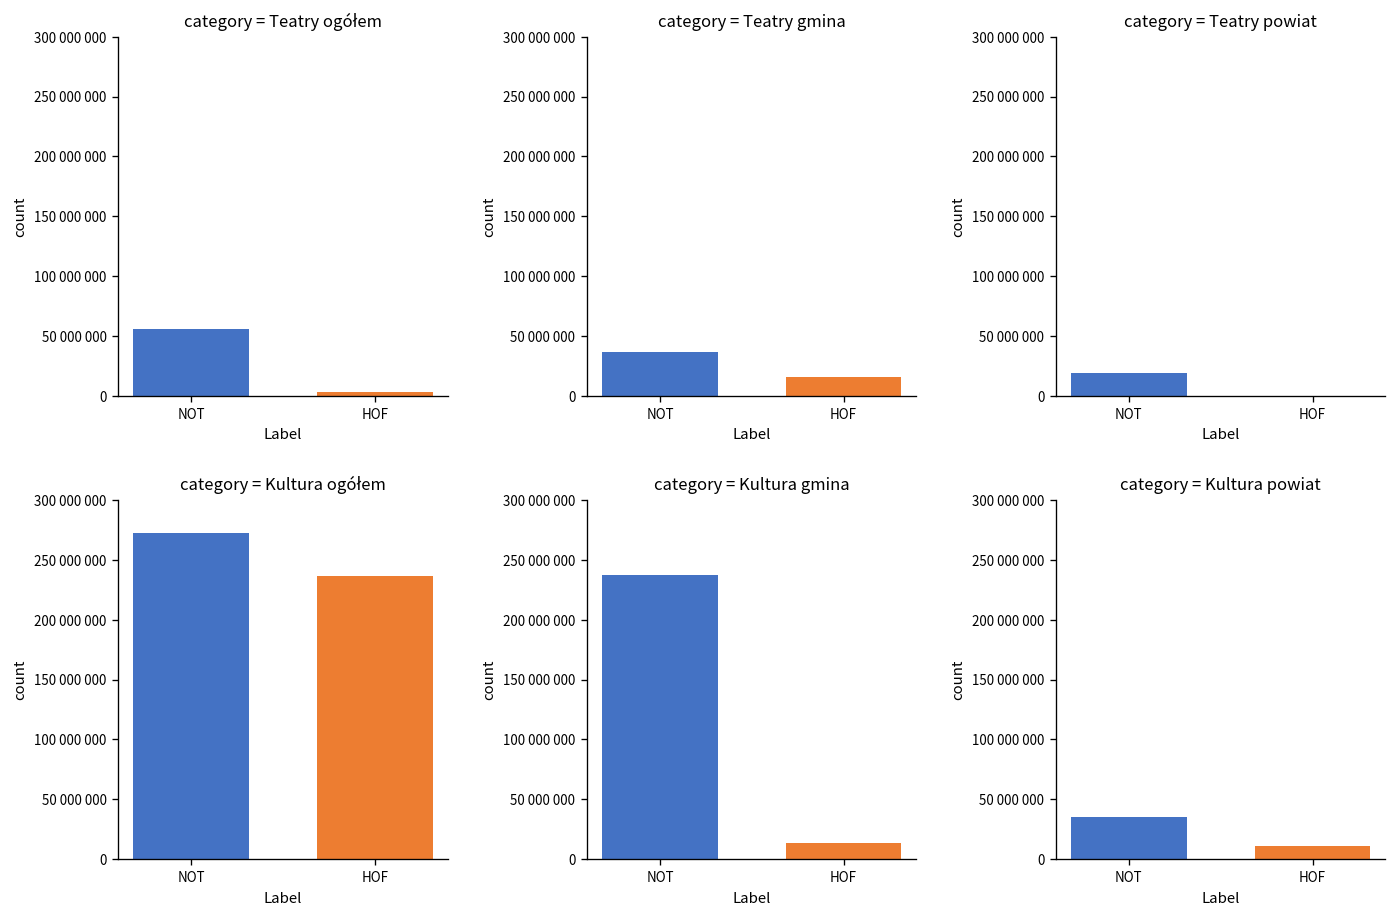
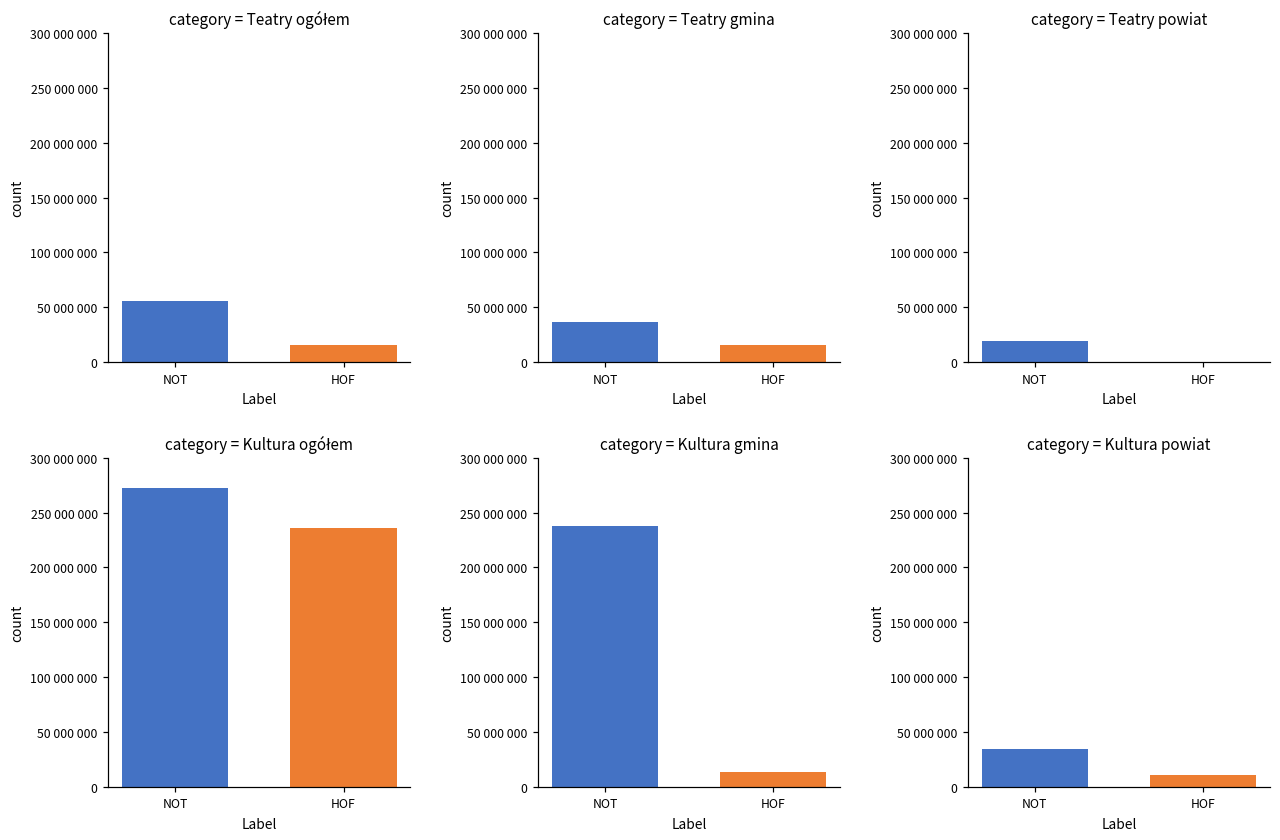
category = Teatry ogółem, HOF: 0 -> 20000000
